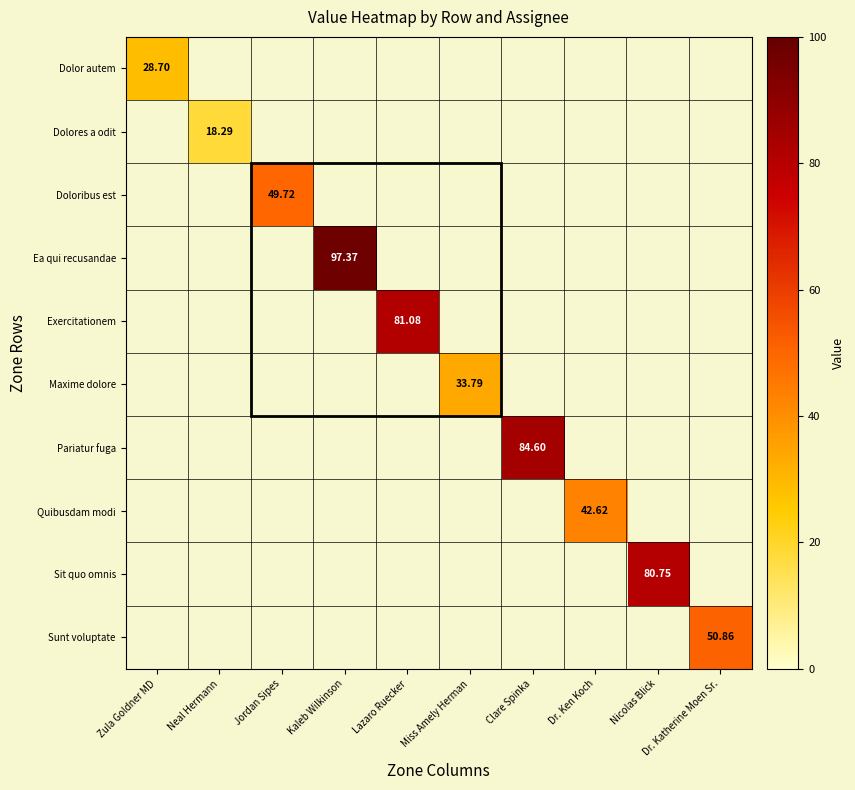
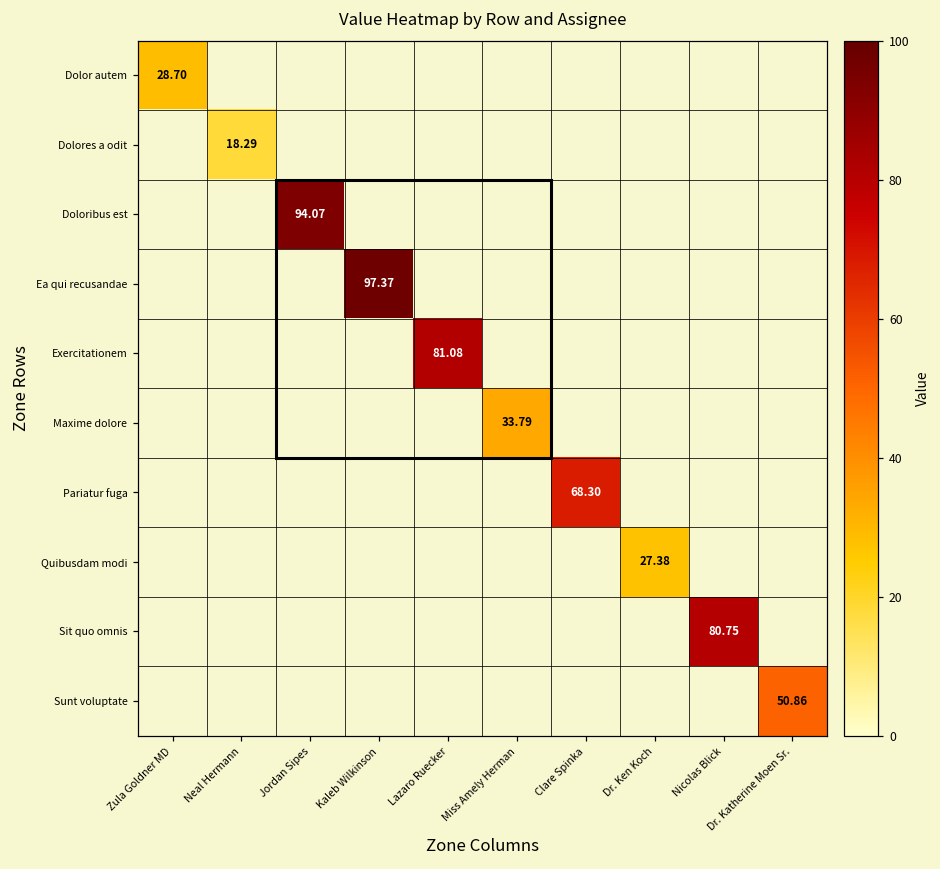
Doloribus est, Jordan Sipes: 49.72 -> 94.07
Pariatur fuga, Clare Spinka: 84.60 -> 68.30
Quibusdam modi, Dr. Ken Koch: 42.62 -> 27.38
